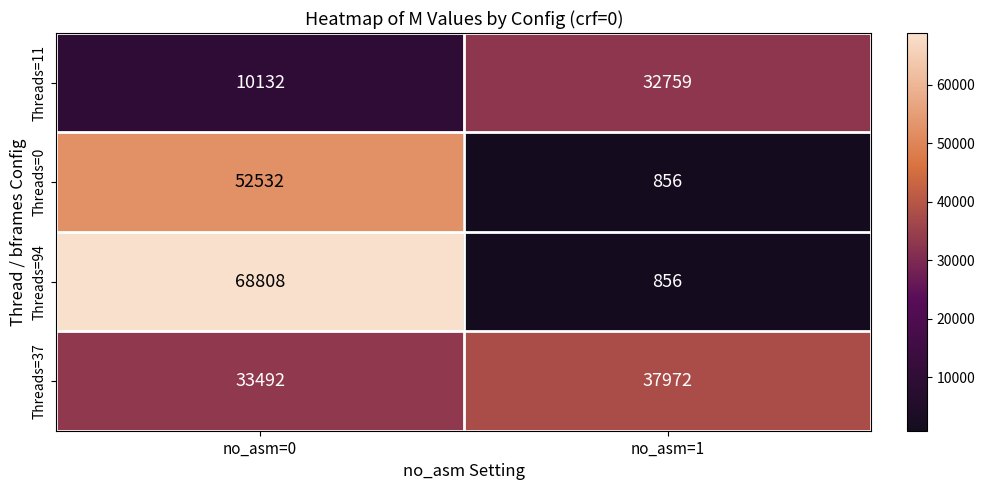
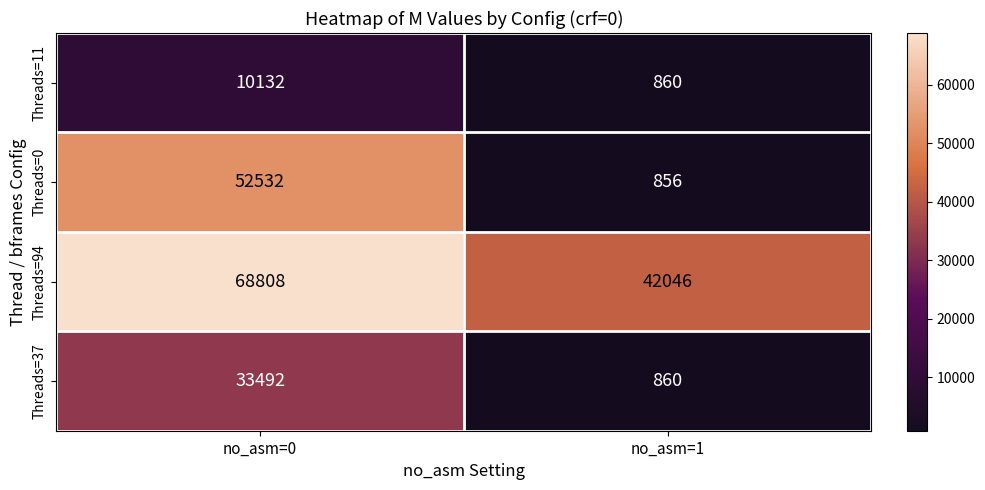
Threads=11, no_asm=1: 32759 -> 860
Threads=94, no_asm=1: 856 -> 42046
Threads=37, no_asm=1: 37972 -> 860
